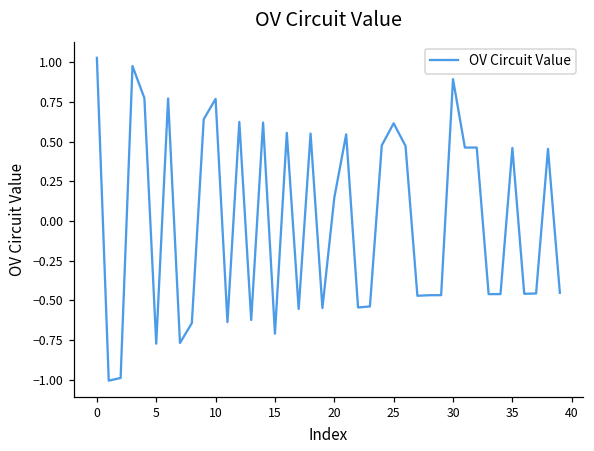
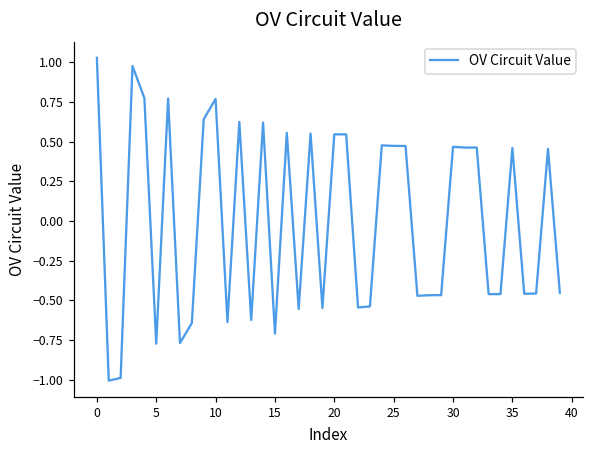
20: 0.15 -> 0.55
25: 0.62 -> 0.47
30: 0.89 -> 0.47
